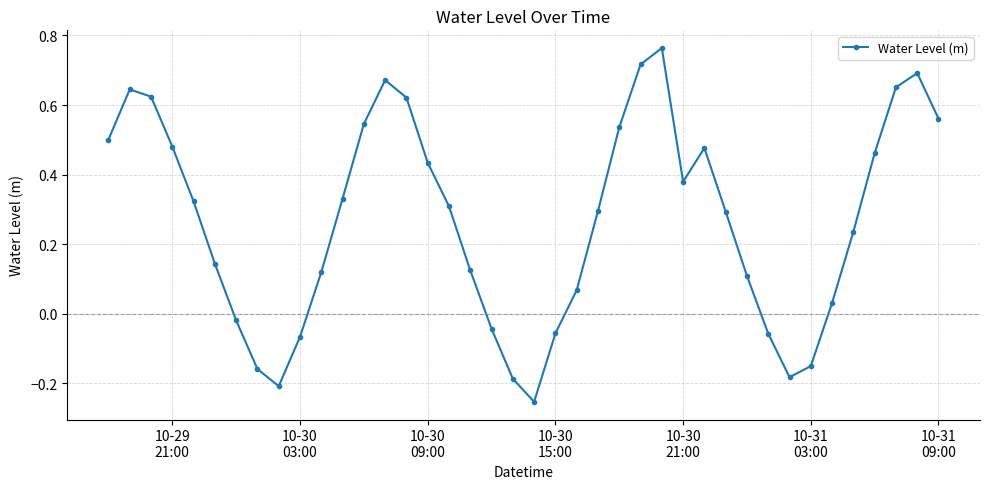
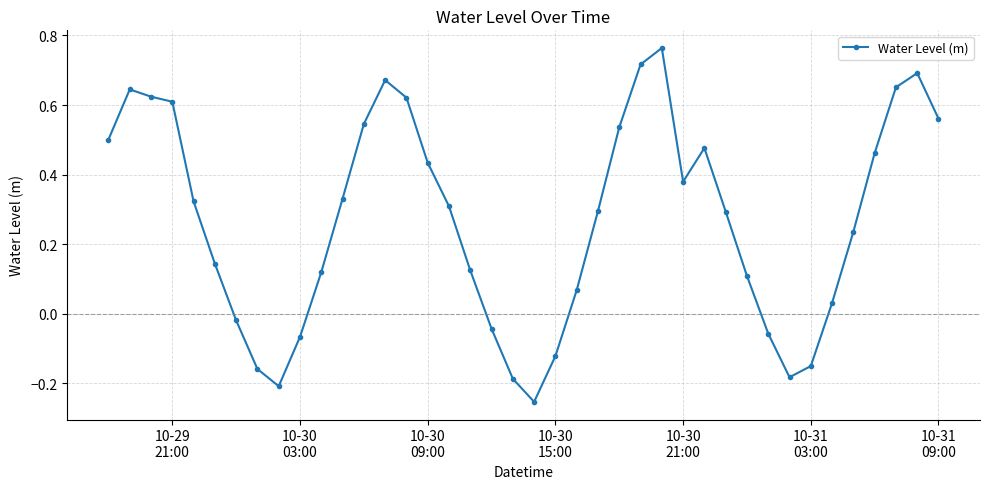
10-29 21:00: 0.48 -> 0.61
10-30 15:00: -0.06 -> -0.12
